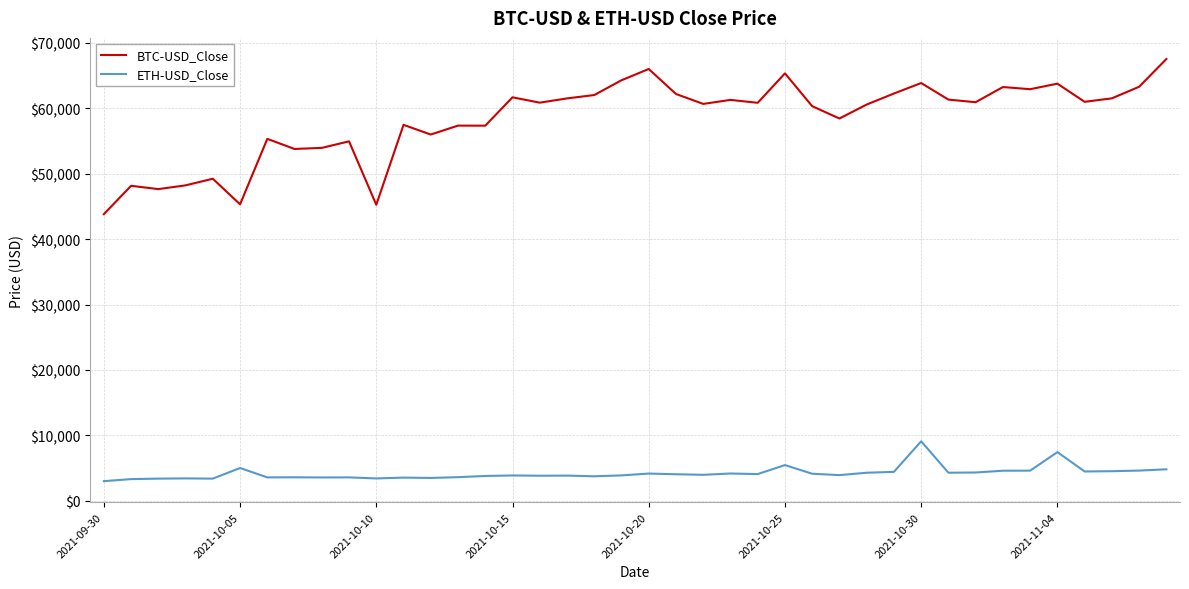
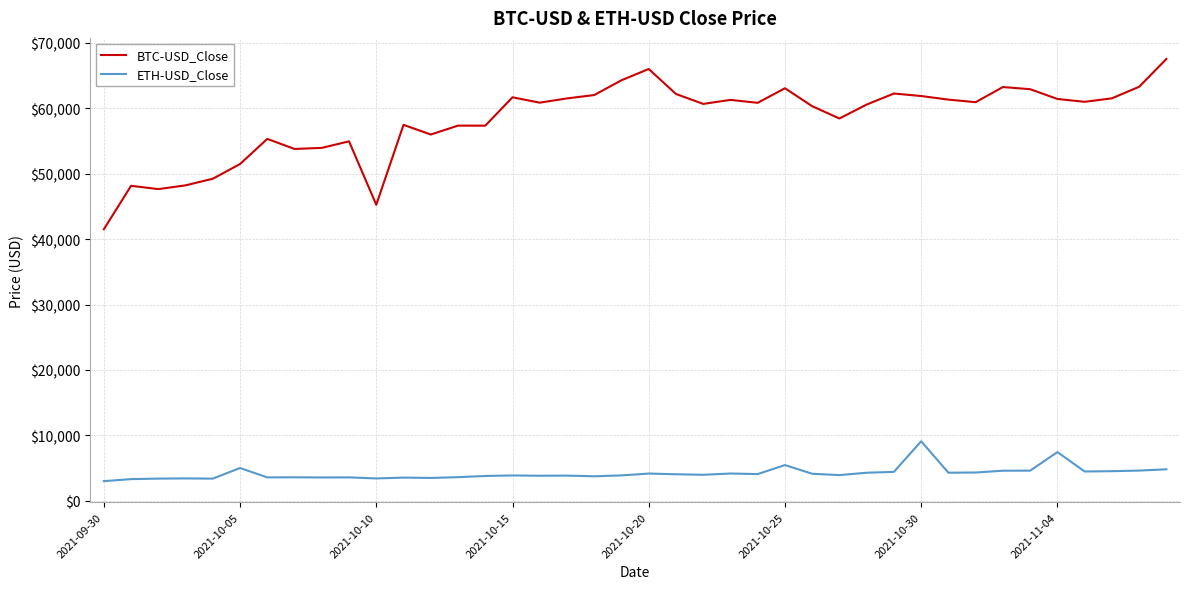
BTC-USD_Close, 2021-09-30: $44,000 -> $42,000
BTC-USD_Close, 2021-10-05: $45,000 -> $51,000
BTC-USD_Close, 2021-10-25: $65,000 -> $63,000
BTC-USD_Close, 2021-10-30: $64,000 -> $62,000
BTC-USD_Close, 2021-11-04: $64,000 -> $61,000
